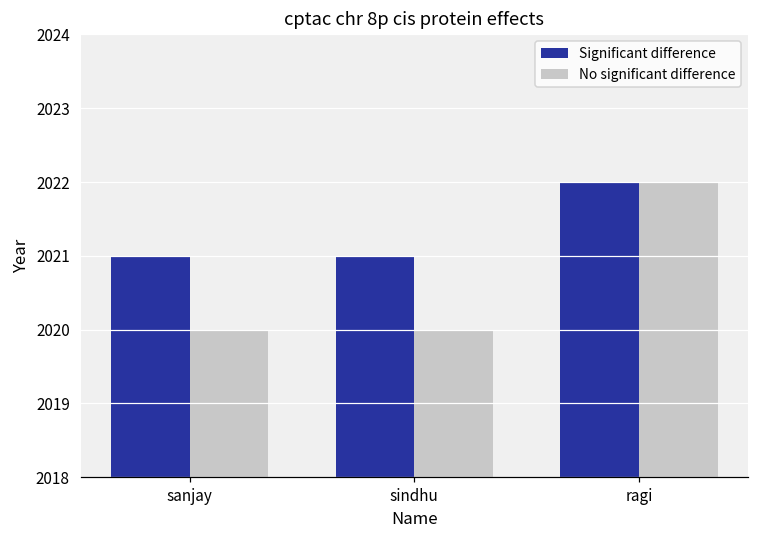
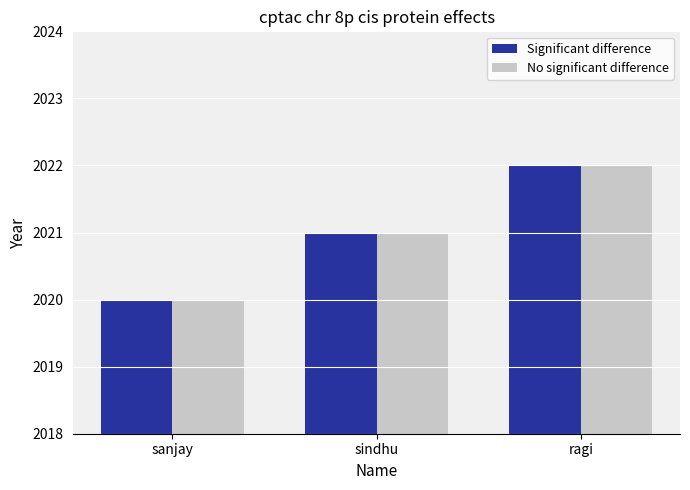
Significant difference, sanjay: 2021 -> 2020
No significant difference, sindhu: 2020 -> 2021
